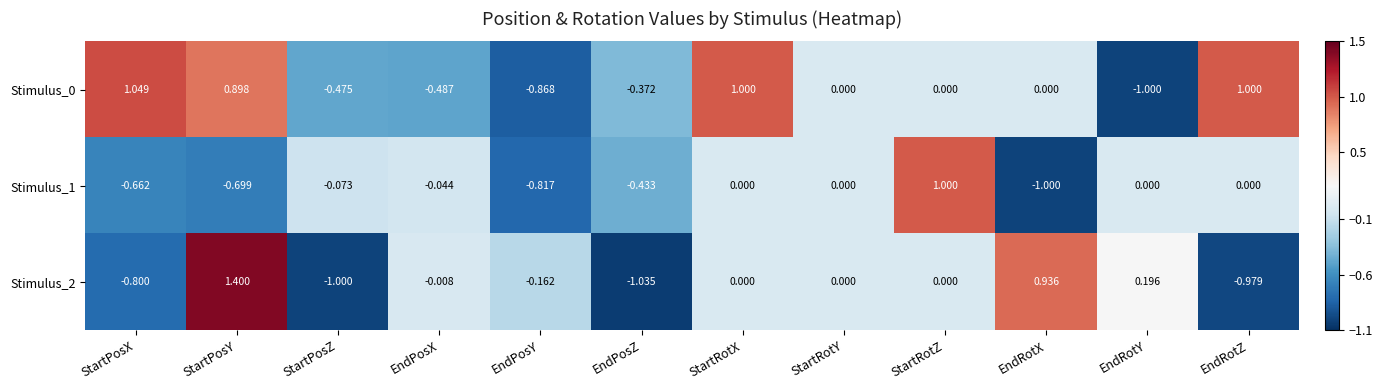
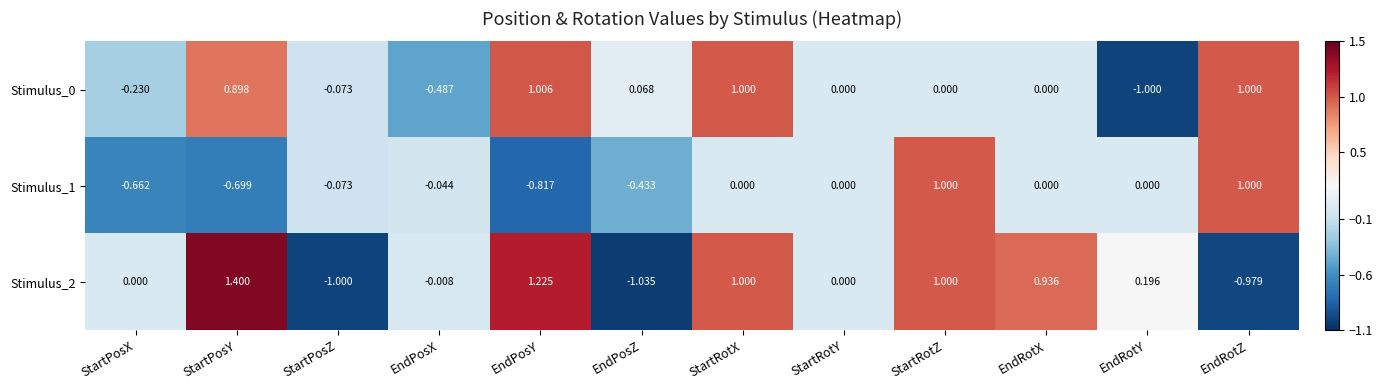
Stimulus_0, StartPosX: 1.049 -> -0.230
Stimulus_0, StartPosZ: -0.475 -> -0.073
Stimulus_0, EndPosY: -0.868 -> 1.006
Stimulus_0, EndPosZ: -0.372 -> 0.068
Stimulus_1, EndRotX: -1.000 -> 0.000
Stimulus_1, EndRotZ: 0.000 -> 1.000
Stimulus_2, StartPosX: -0.800 -> 0.000
Stimulus_2, EndPosY: -0.162 -> 1.225
Stimulus_2, StartRotX: 0.000 -> 1.000
Stimulus_2, StartRotZ: 0.000 -> 1.000
